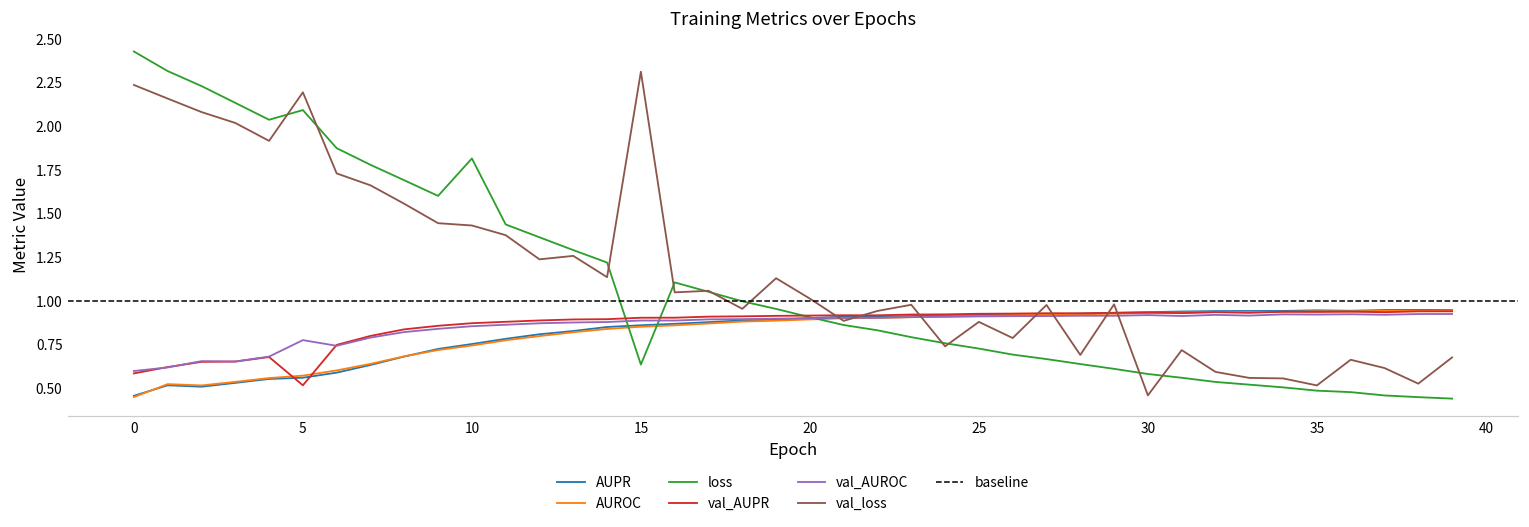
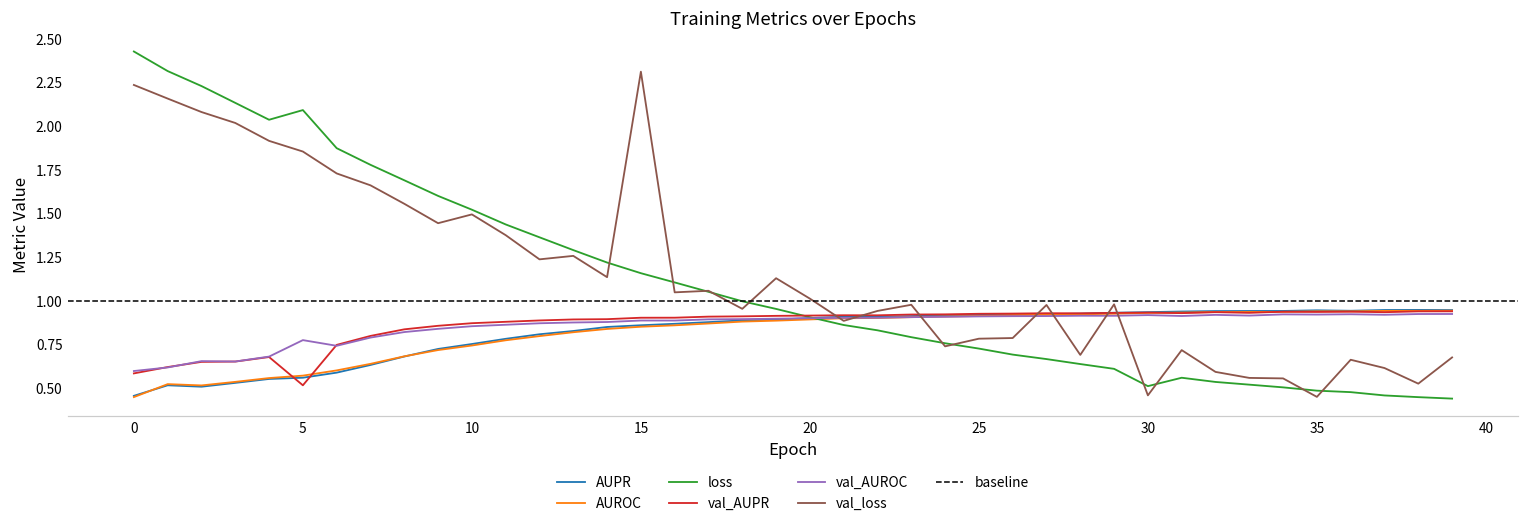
val_loss, 5: 2.19 -> 1.86
loss, 10: 1.82 -> 1.52
val_loss, 10: 1.43 -> 1.49
loss, 15: 0.63 -> 1.16
val_loss, 25: 0.88 -> 0.78
loss, 30: 0.58 -> 0.51
val_loss, 35: 0.51 -> 0.45
